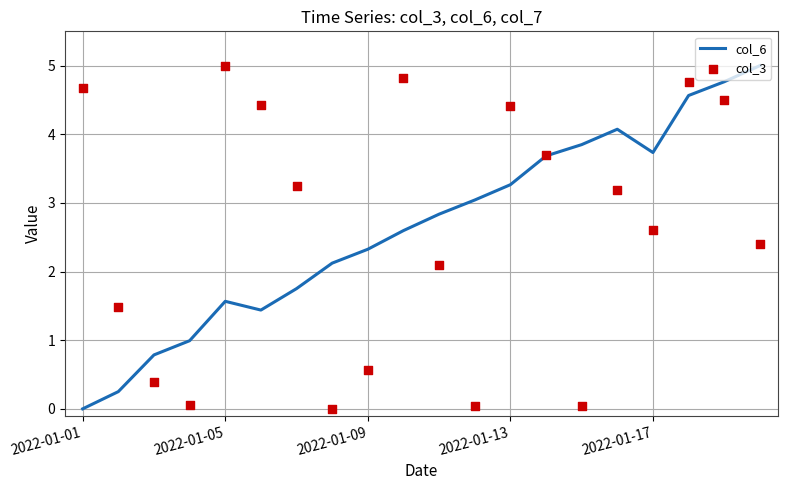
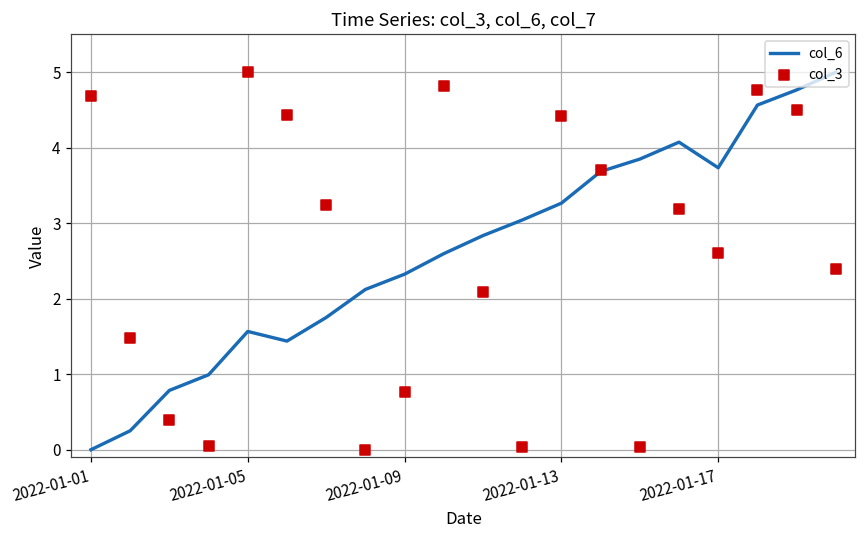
col_3, 2022-01-09: 0.6 -> 0.8
